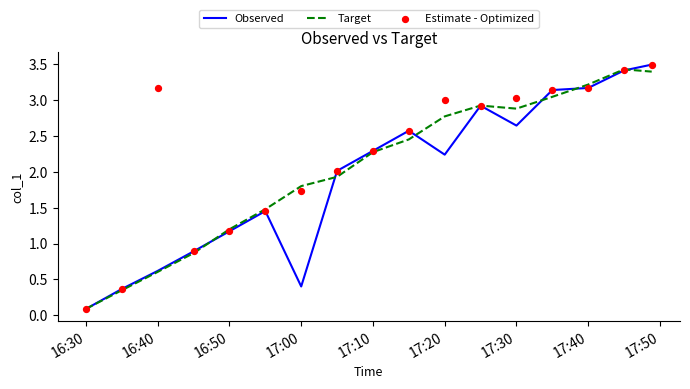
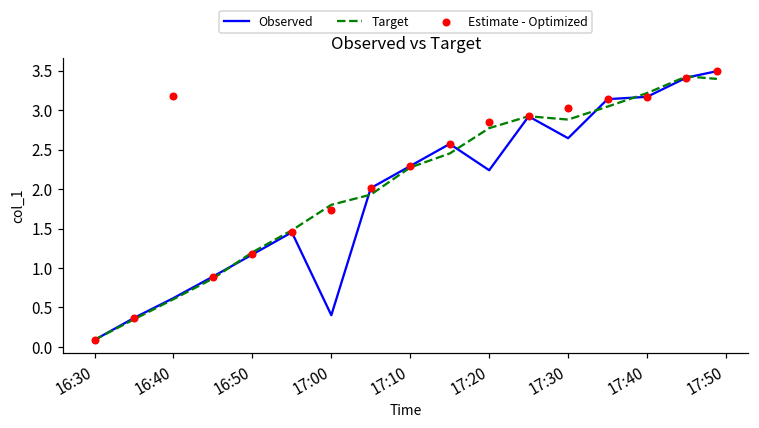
Estimate - Optimized, 17:20: 3.0 -> 2.9
